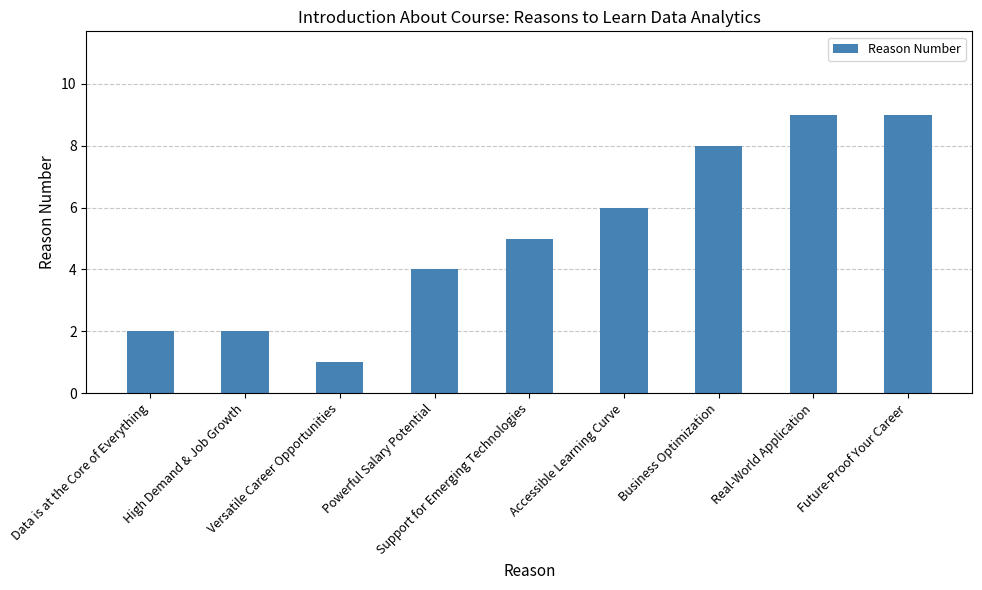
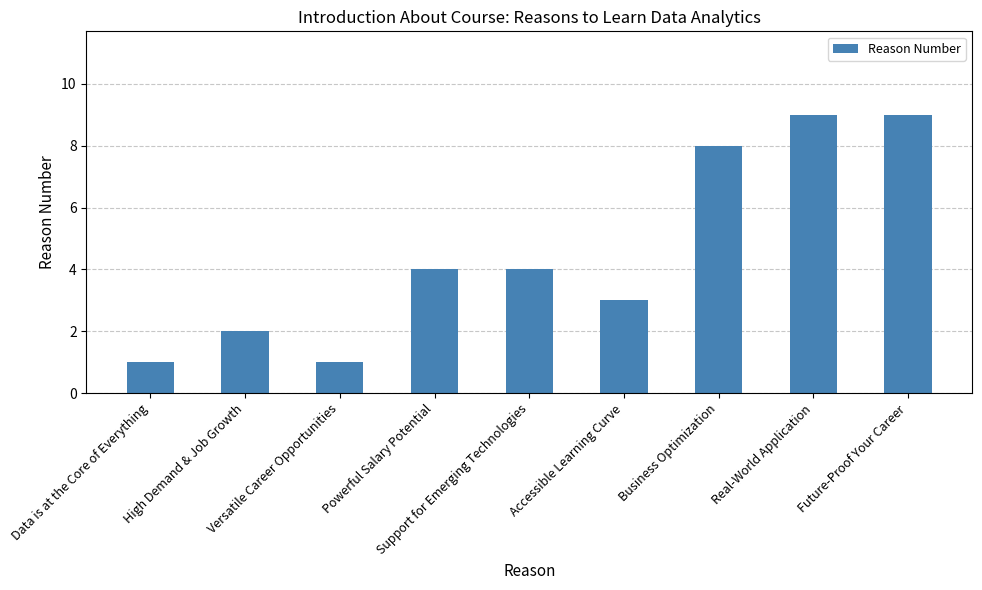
Data is at the Core of Everything: 2 -> 1
Support for Emerging Technologies: 5 -> 4
Accessible Learning Curve: 6 -> 3
